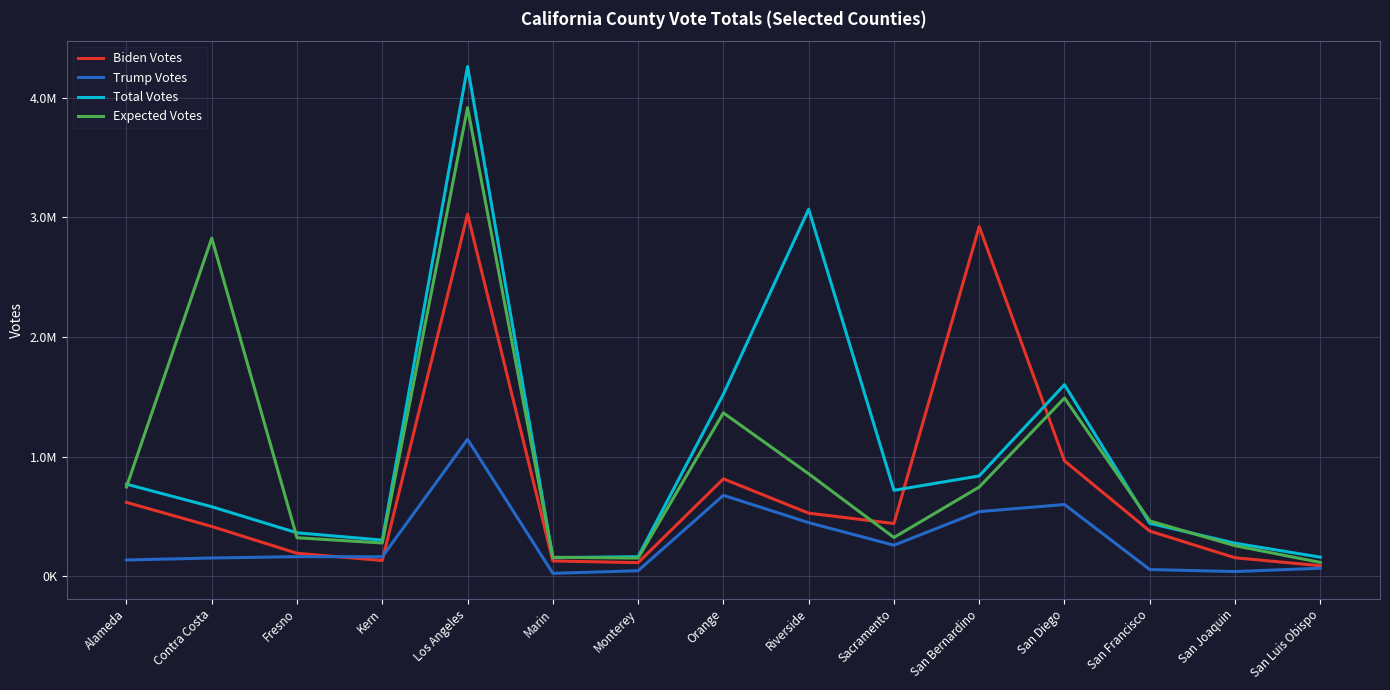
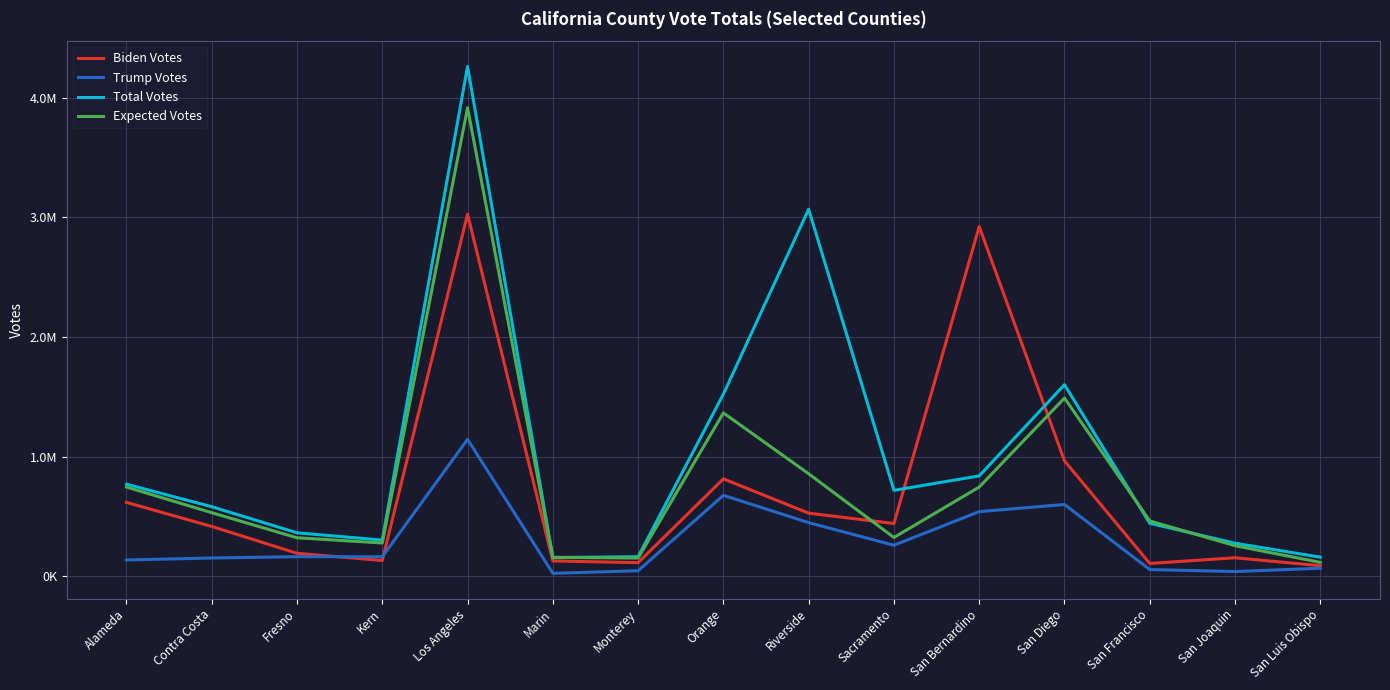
Expected Votes, Contra Costa: 2820000 -> 530000
Biden Votes, San Francisco: 380000 -> 110000
